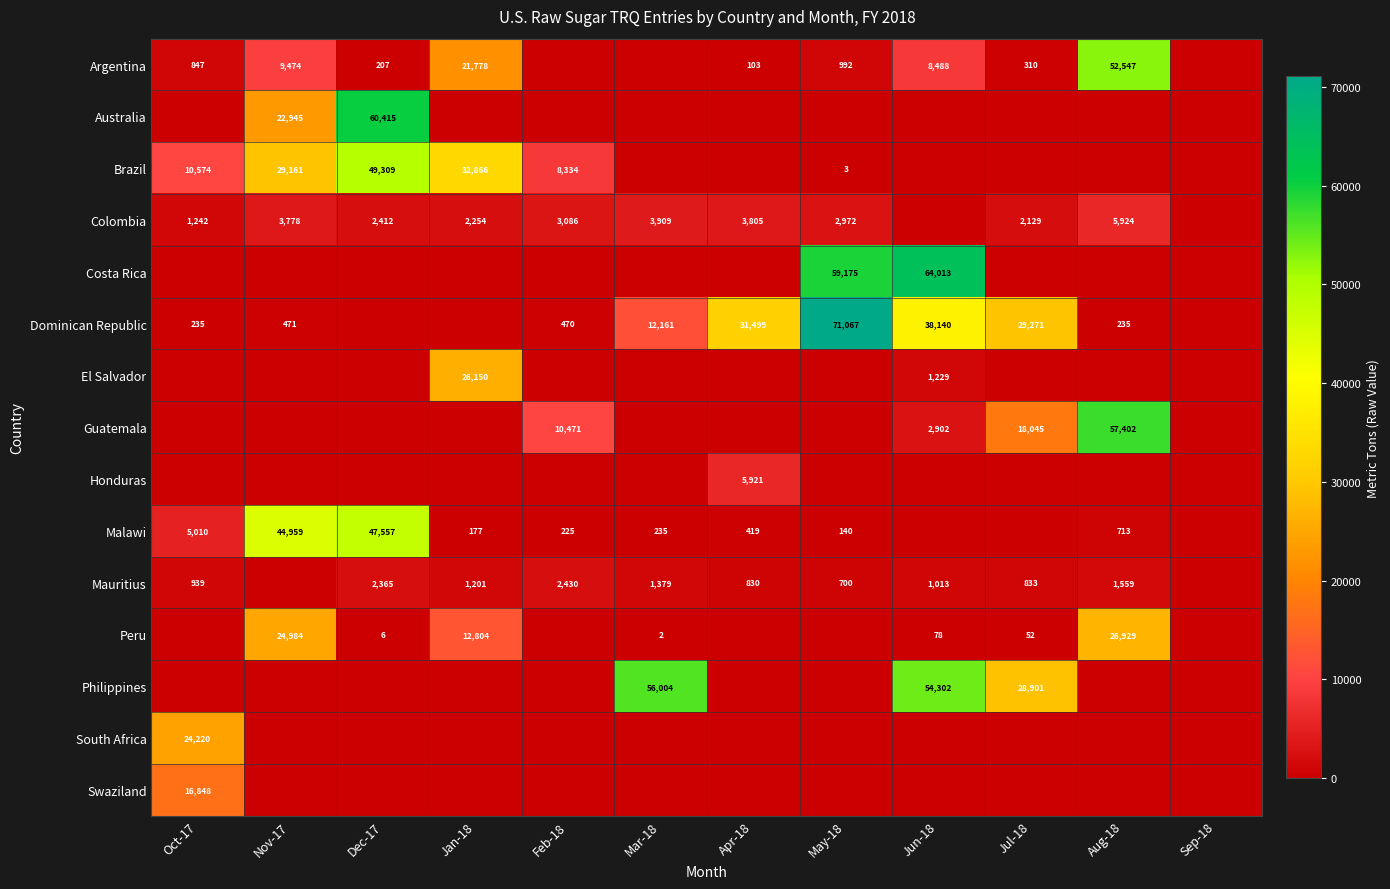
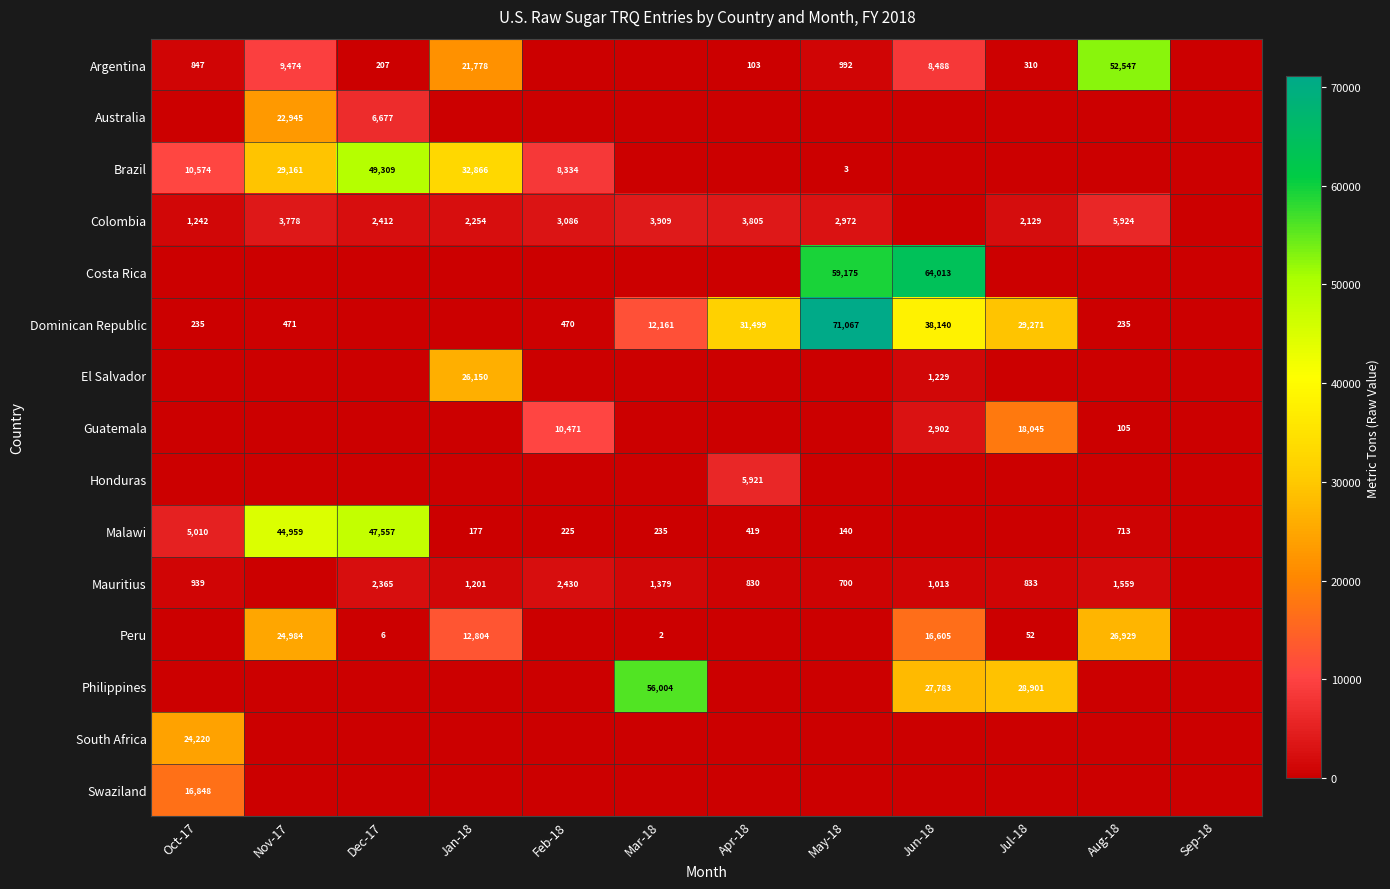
Australia, Dec-17: 60,415 -> 6,677
Guatemala, Aug-18: 57,402 -> 105
Peru, Jun-18: 78 -> 16,605
Philippines, Jun-18: 54,302 -> 27,783
